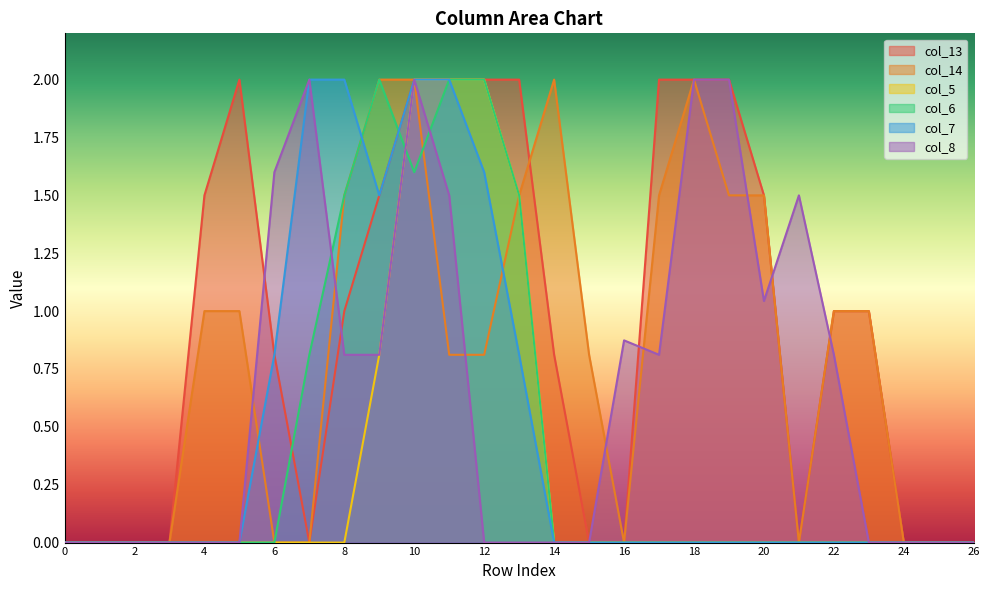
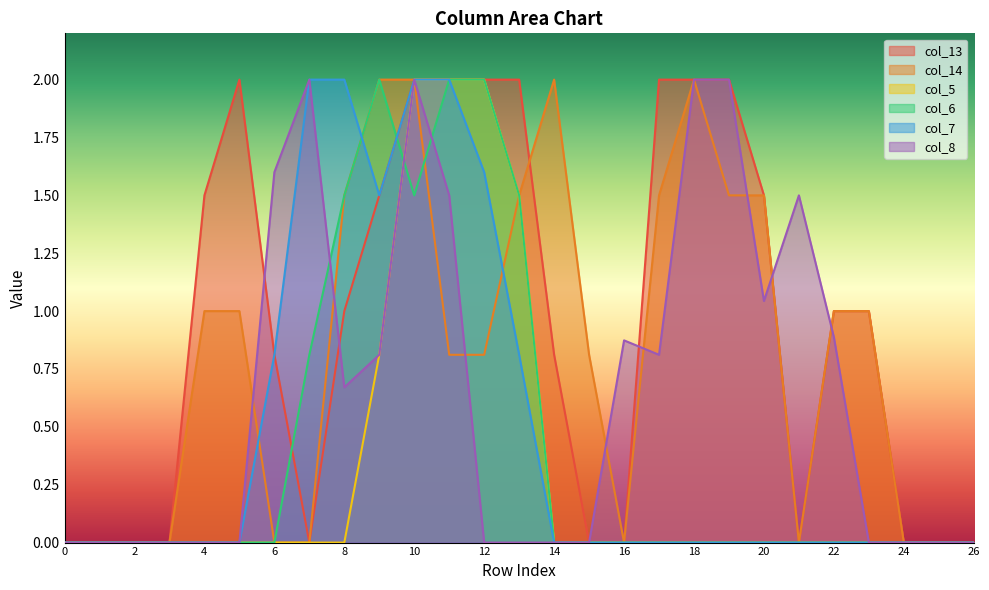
col_8, 8: 0.81 -> 0.67
col_6, 10: 1.6 -> 1.5
col_8, 22: 0.81 -> 0.89
